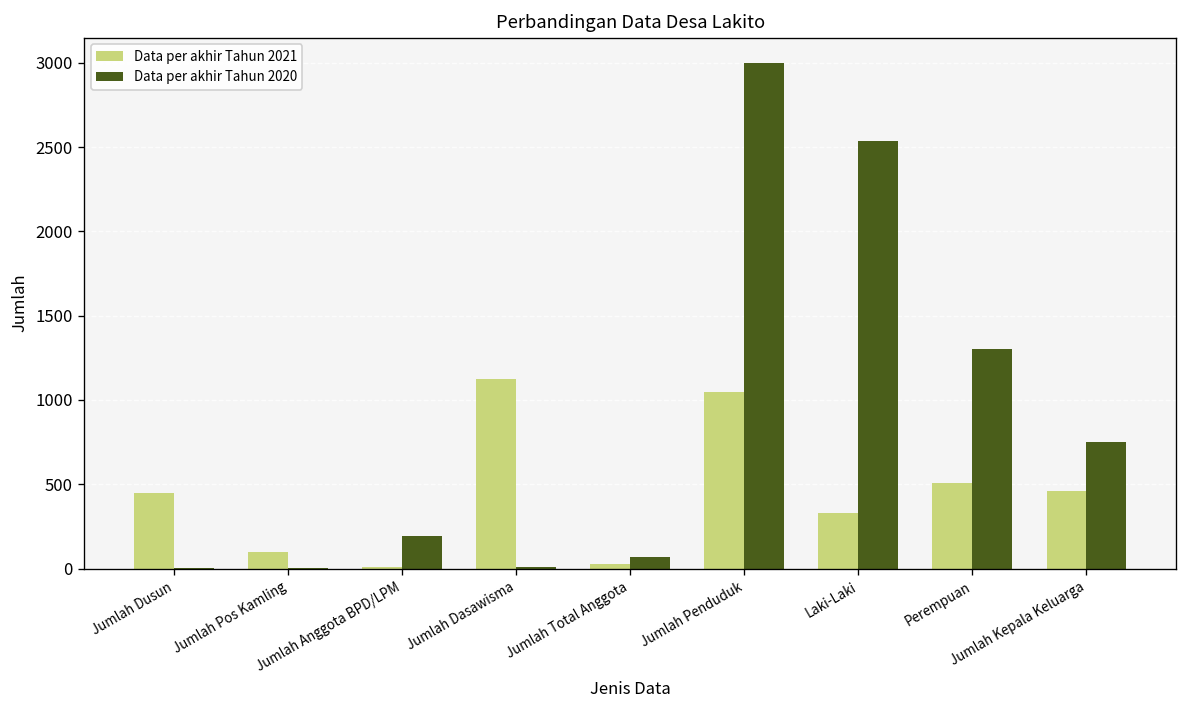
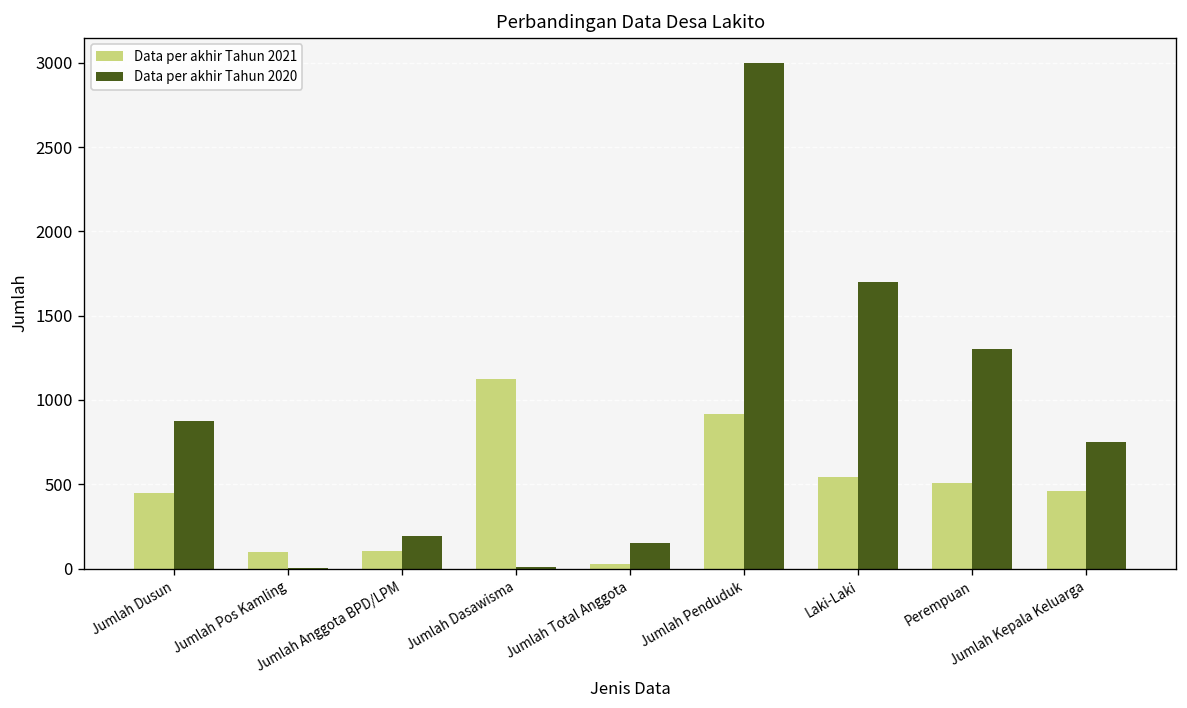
Data per akhir Tahun 2020, Jumlah Dusun: 10 -> 870
Data per akhir Tahun 2021, Jumlah Anggota BPD/LPM: 10 -> 110
Data per akhir Tahun 2020, Jumlah Total Anggota: 70 -> 150
Data per akhir Tahun 2021, Jumlah Penduduk: 1050 -> 920
Data per akhir Tahun 2021, Laki-Laki: 330 -> 540
Data per akhir Tahun 2020, Laki-Laki: 2540 -> 1700
